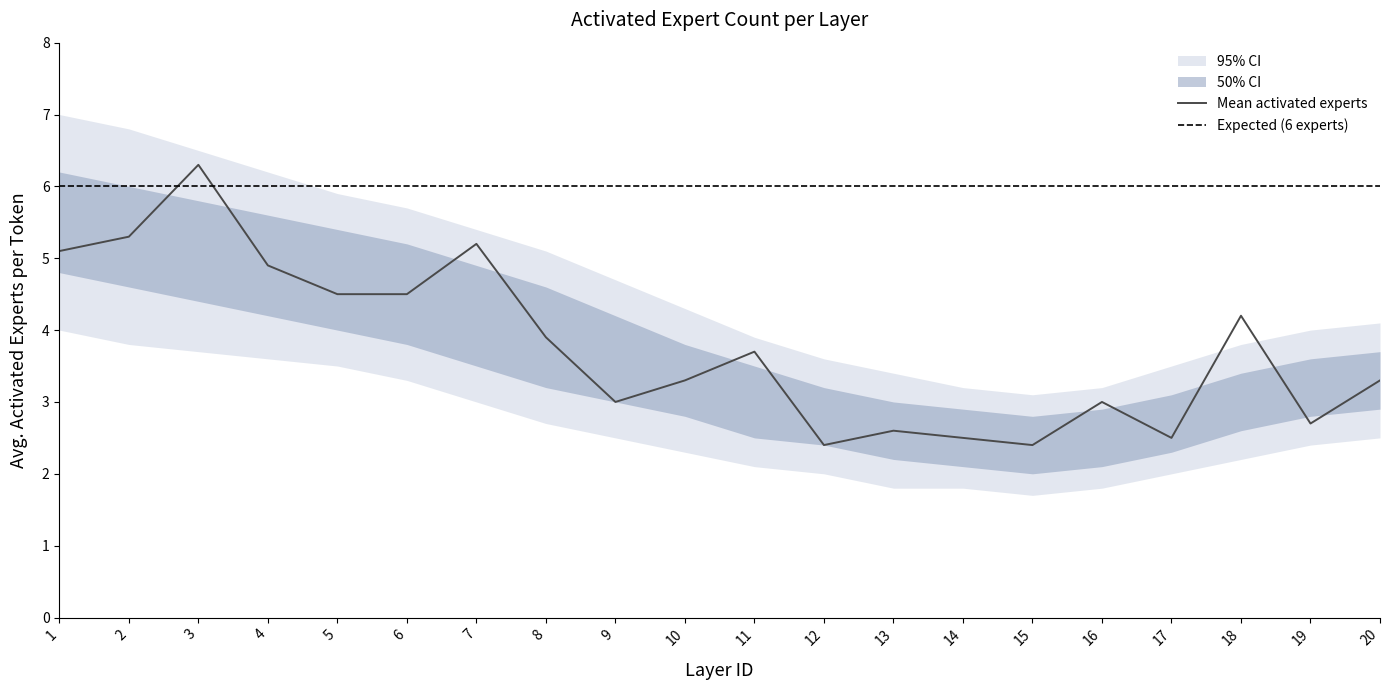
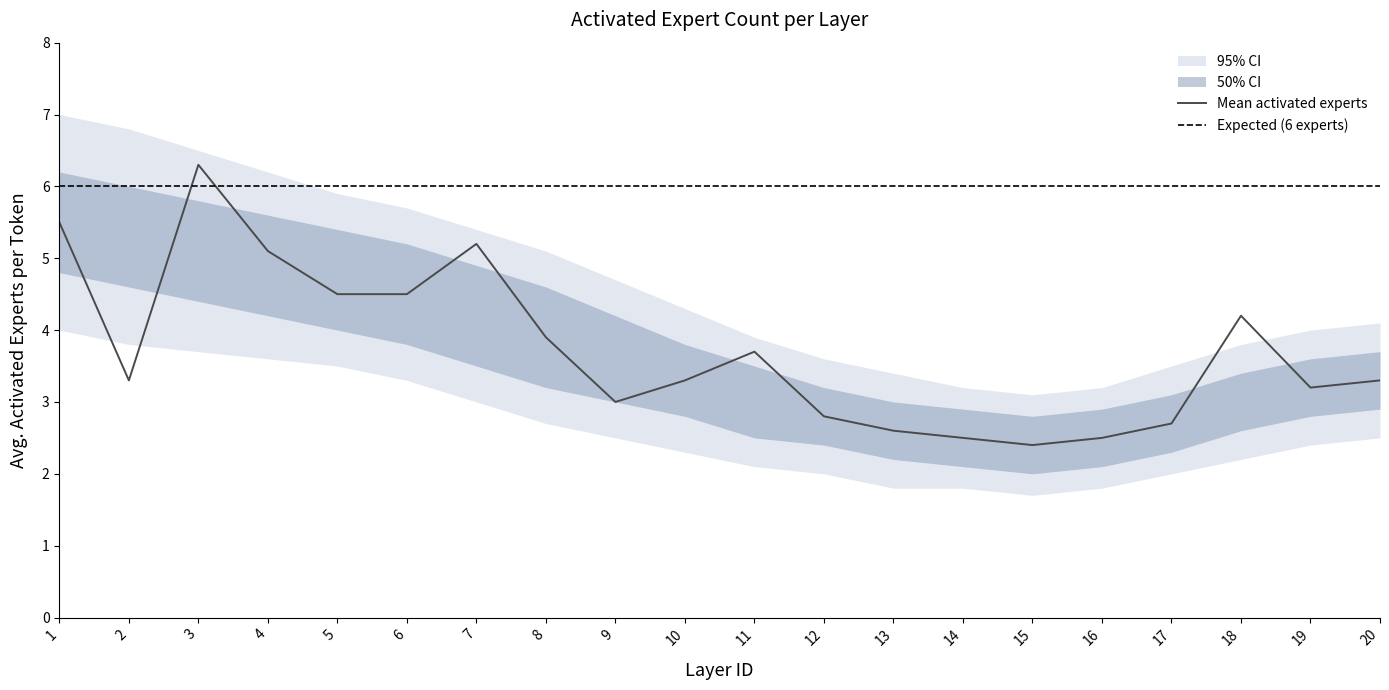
Mean activated experts, 1: 5.1 -> 5.5
Mean activated experts, 2: 5.3 -> 3.3
Mean activated experts, 4: 4.9 -> 5.1
Mean activated experts, 12: 2.4 -> 2.8
Mean activated experts, 16: 3.0 -> 2.5
Mean activated experts, 17: 2.5 -> 2.7
Mean activated experts, 19: 2.7 -> 3.2
